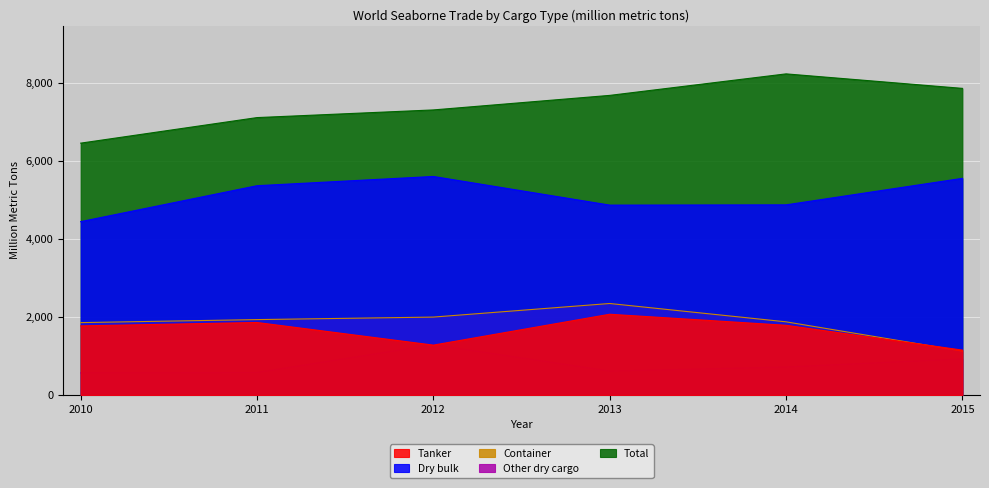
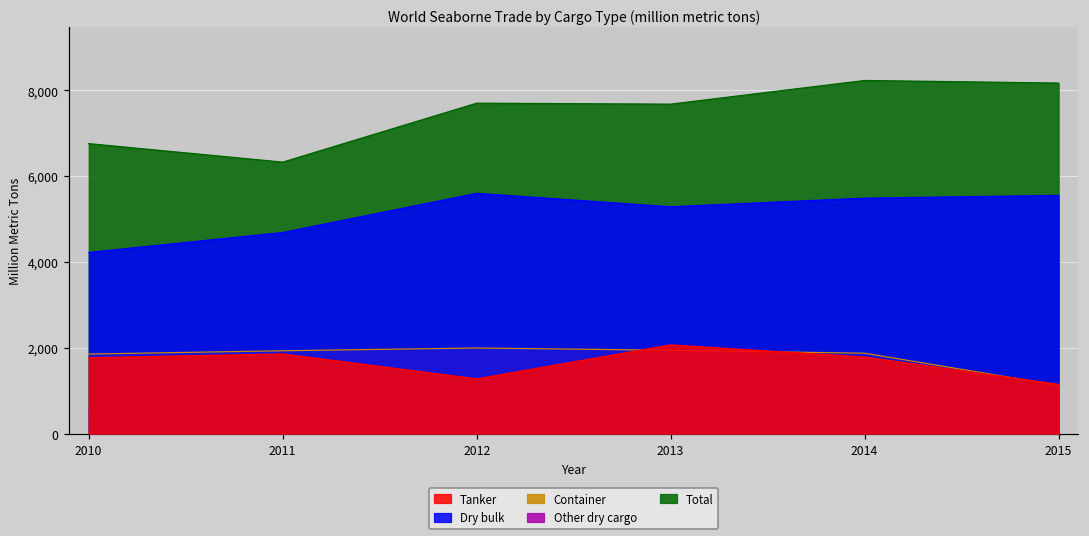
Dry bulk, 2010: 4,400 -> 4,200
Total, 2010: 6,500 -> 6,800
Dry bulk, 2011: 5,400 -> 4,700
Total, 2011: 7,100 -> 6,300
Total, 2012: 7,300 -> 7,700
Dry bulk, 2013: 4,900 -> 5,300
Container, 2013: 2,300 -> 1,900
Dry bulk, 2014: 4,900 -> 5,500
Total, 2015: 7,900 -> 8,200
